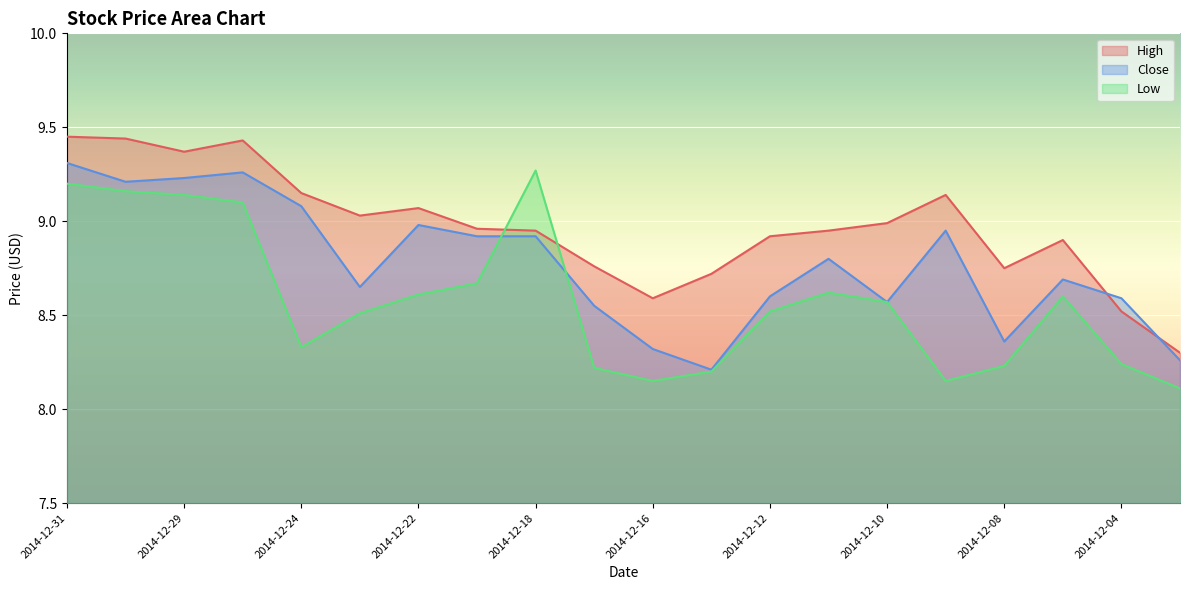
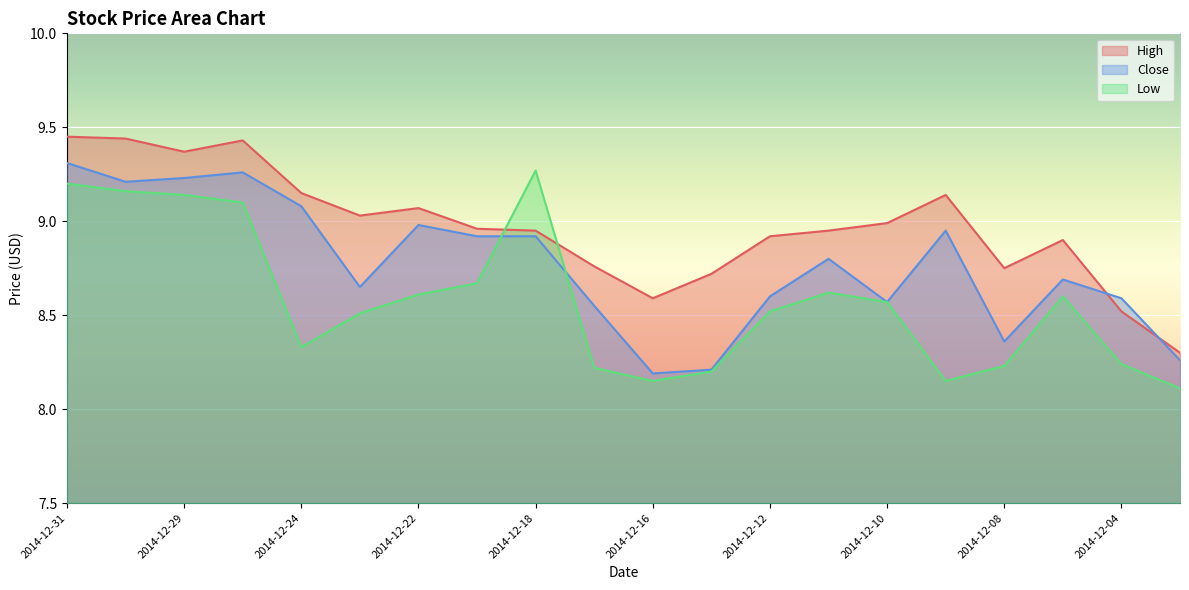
Close, 2014-12-16: 8.32 -> 8.19
